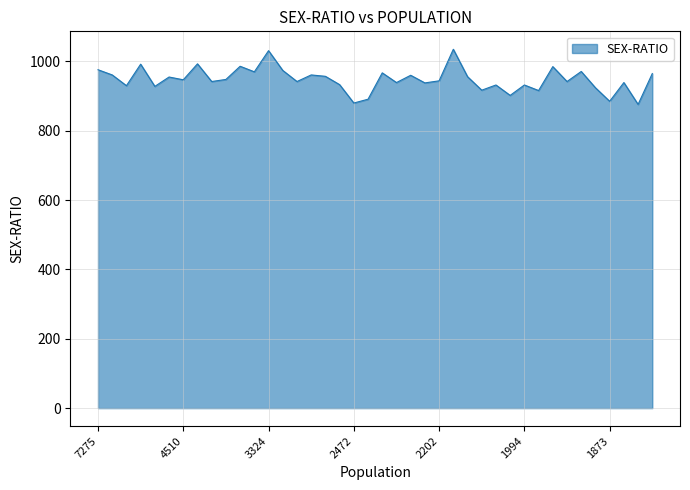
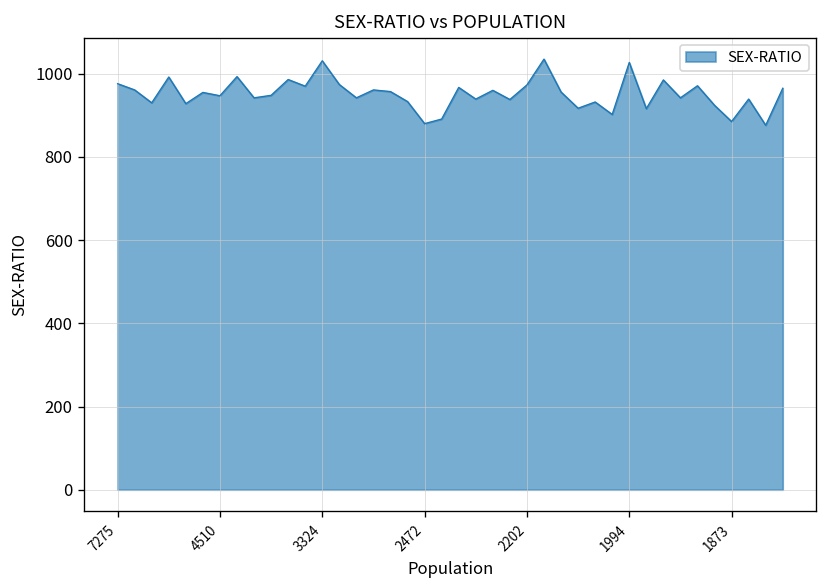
2202: 940 -> 970
1994: 930 -> 1030
